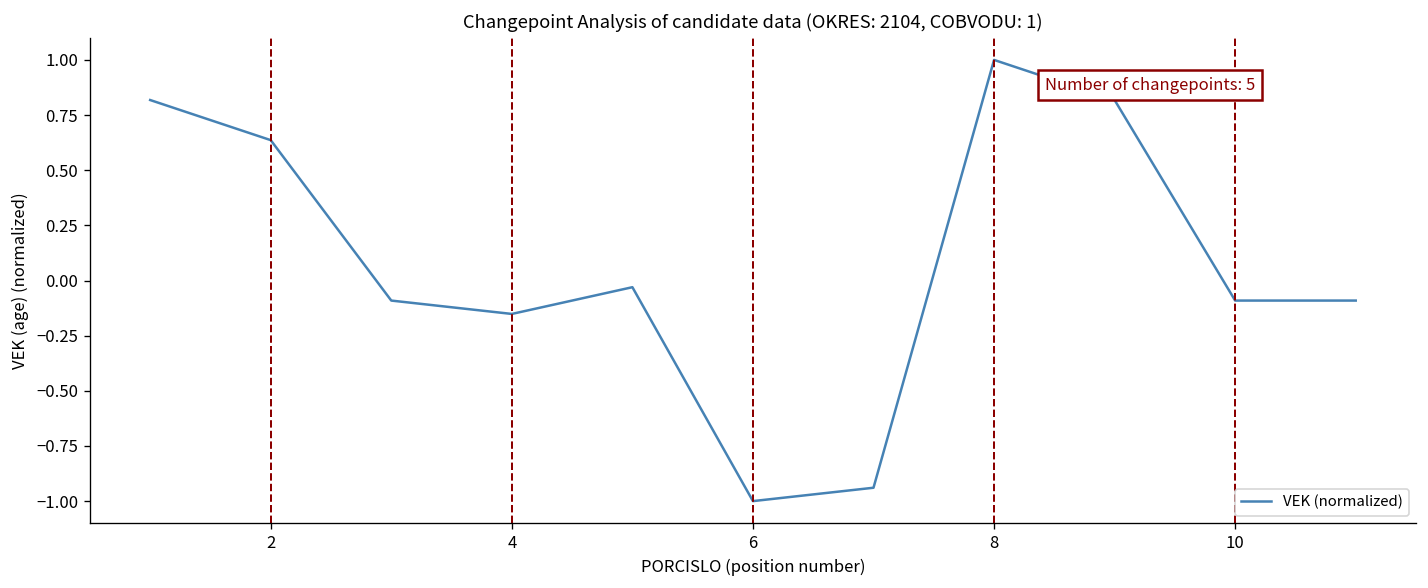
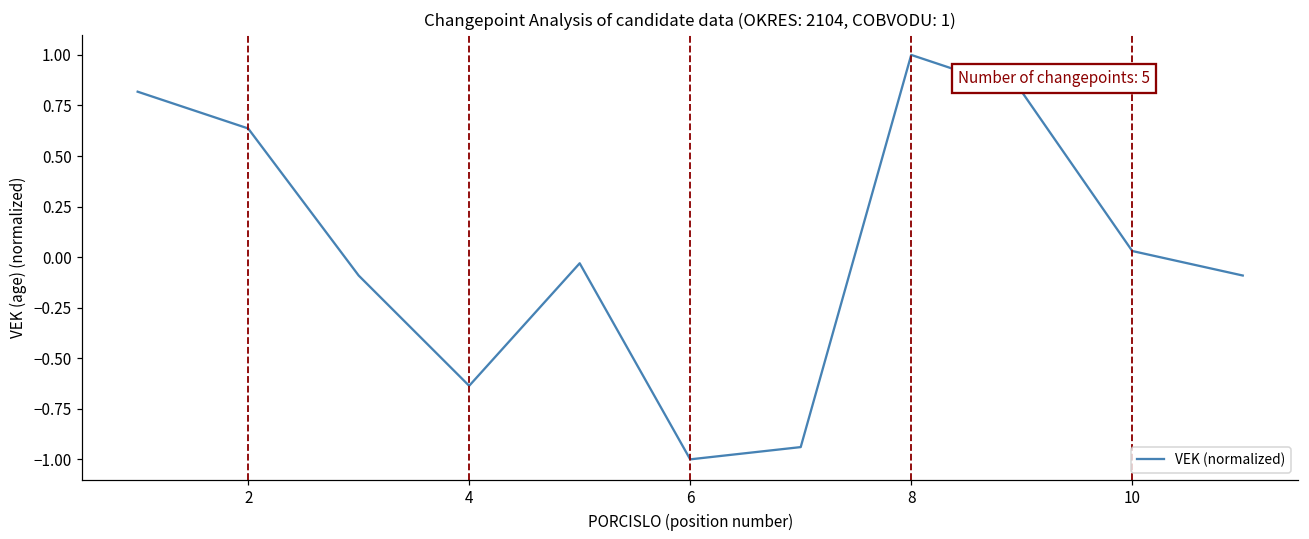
4: -0.15 -> -0.64
10: -0.09 -> 0.03
